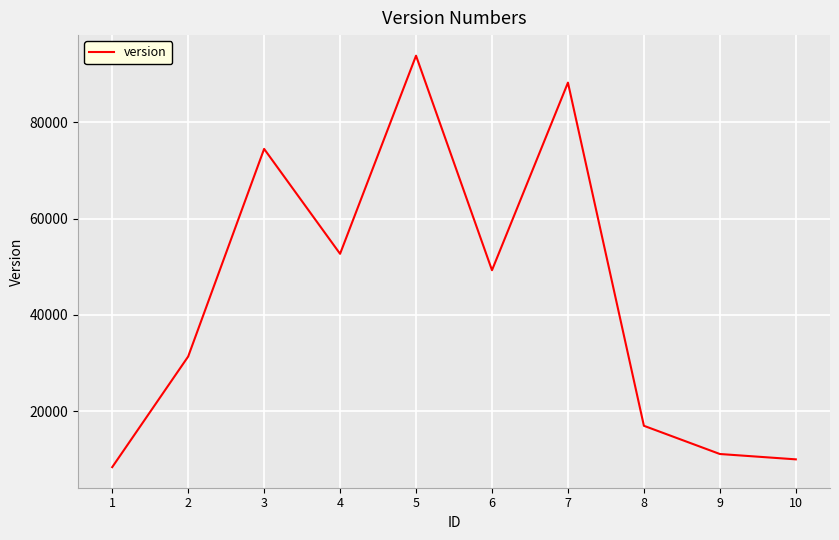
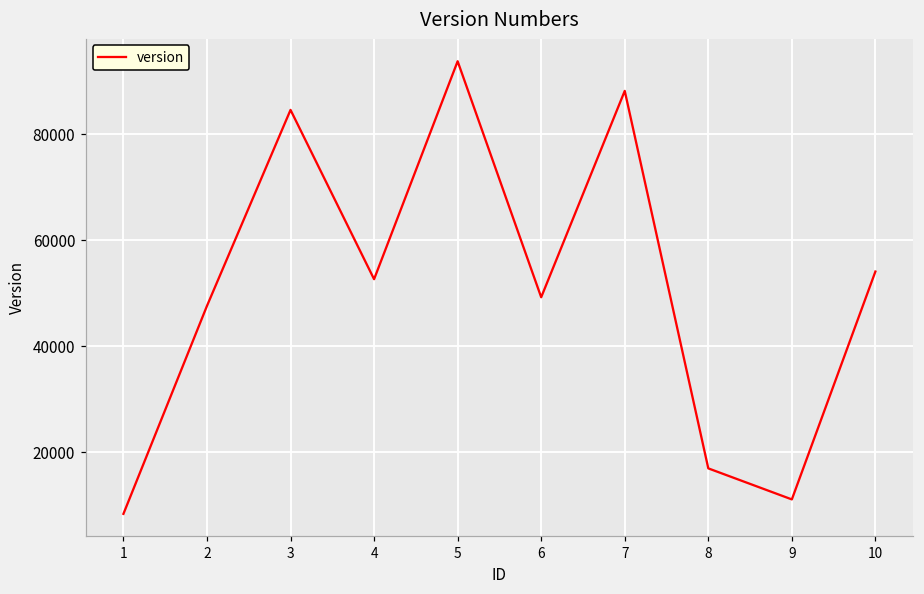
2: 31000 -> 48000
3: 74000 -> 85000
10: 10000 -> 54000
